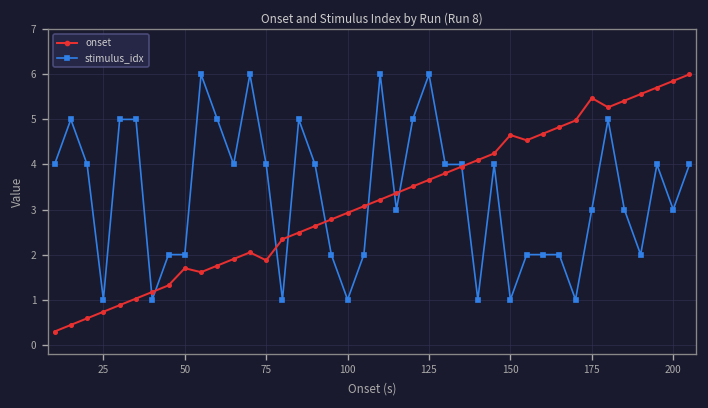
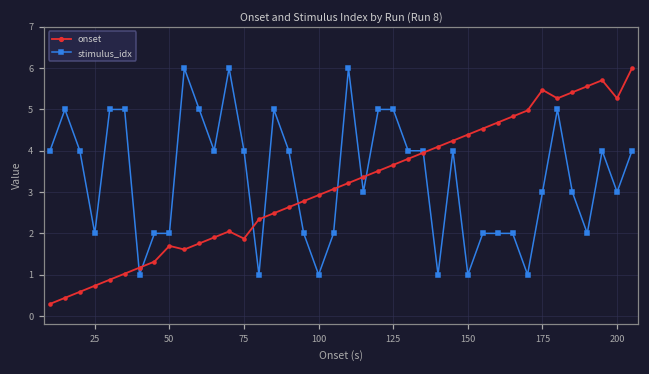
stimulus_idx, 25: 1 -> 2
stimulus_idx, 125: 6 -> 5
onset, 150: 4.7 -> 4.4
onset, 200: 5.9 -> 5.3
